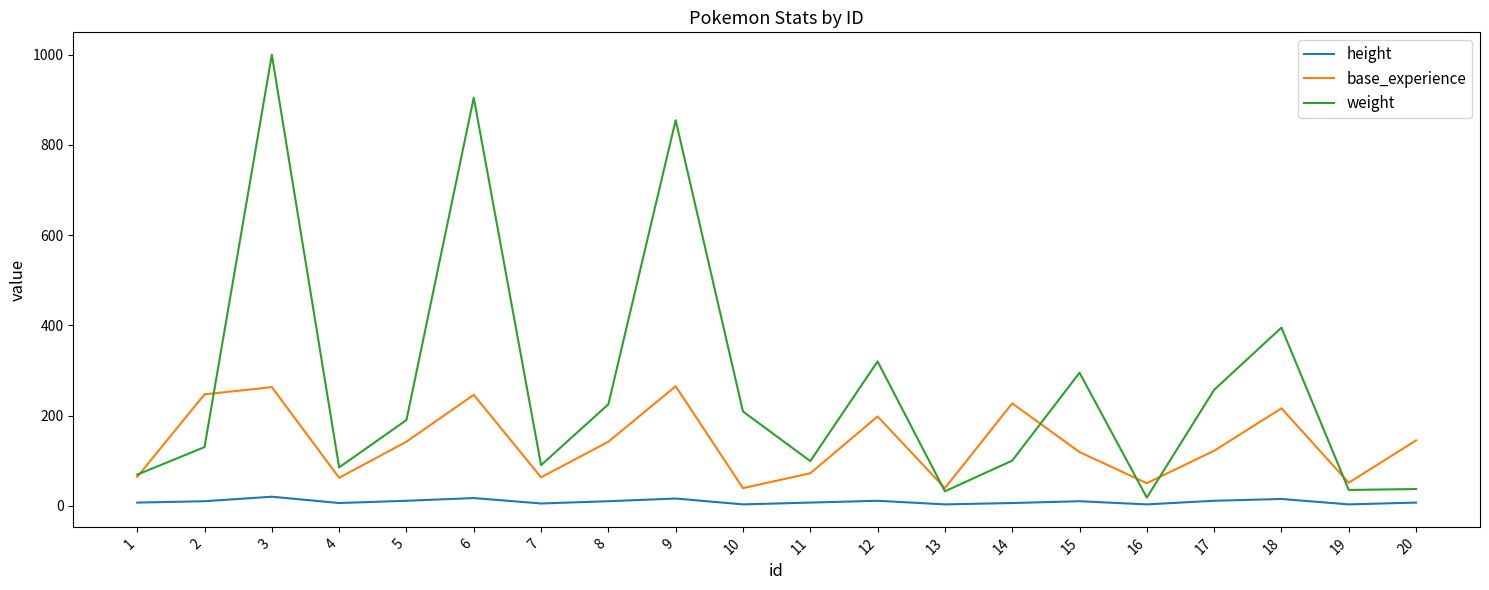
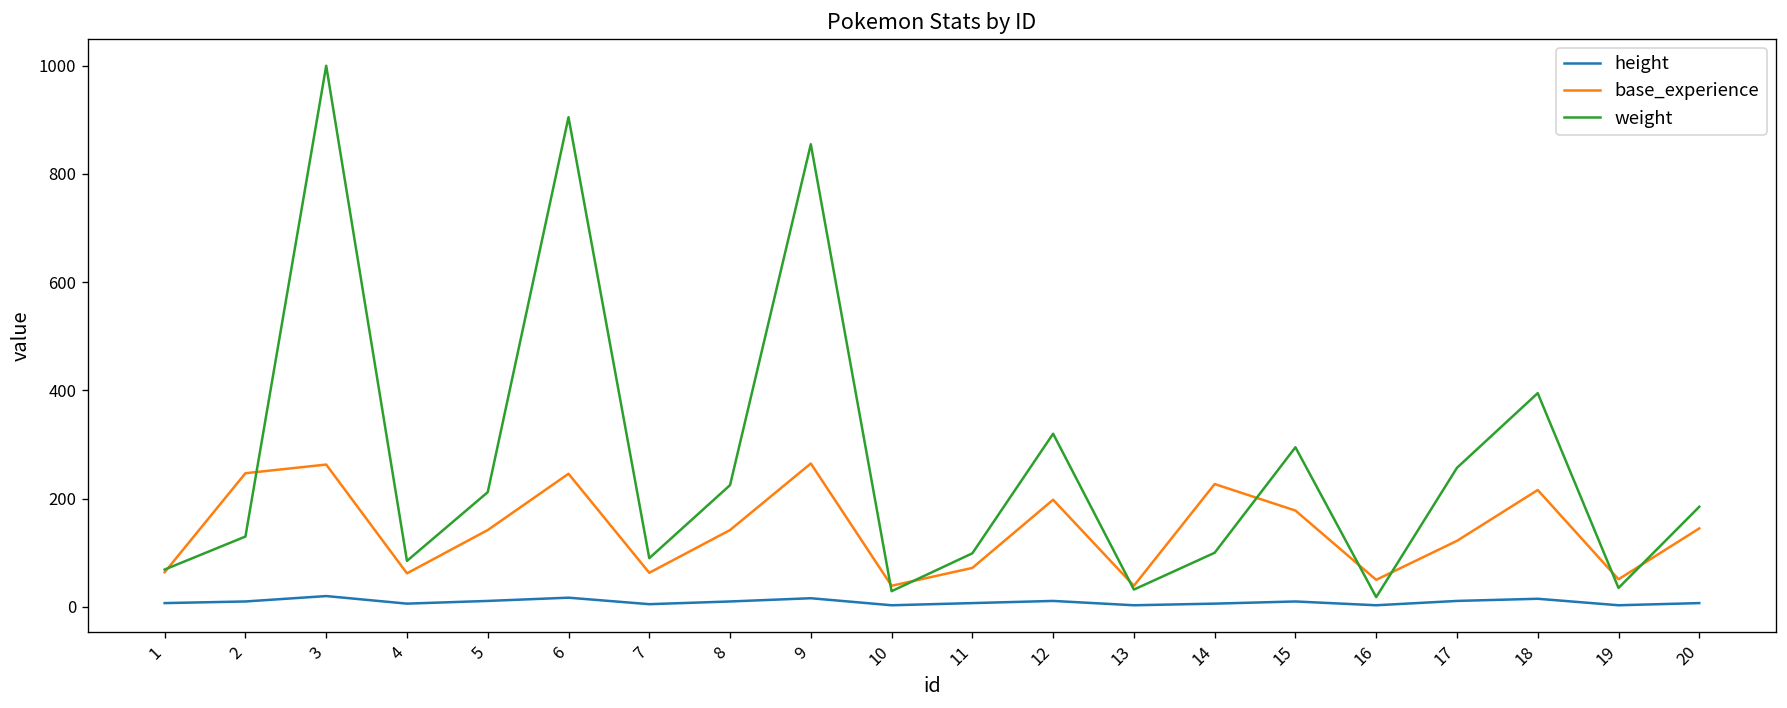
weight, 5: 190 -> 210
weight, 10: 210 -> 30
base_experience, 15: 120 -> 180
weight, 20: 40 -> 190
